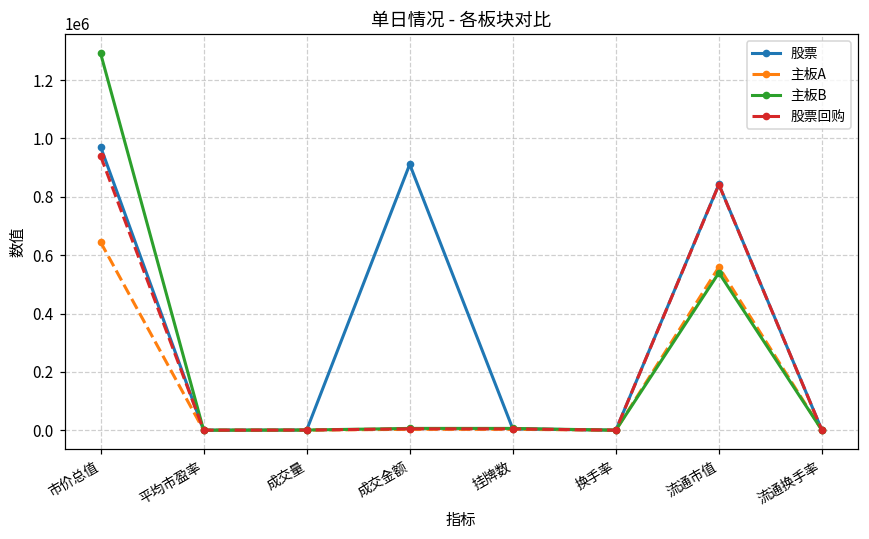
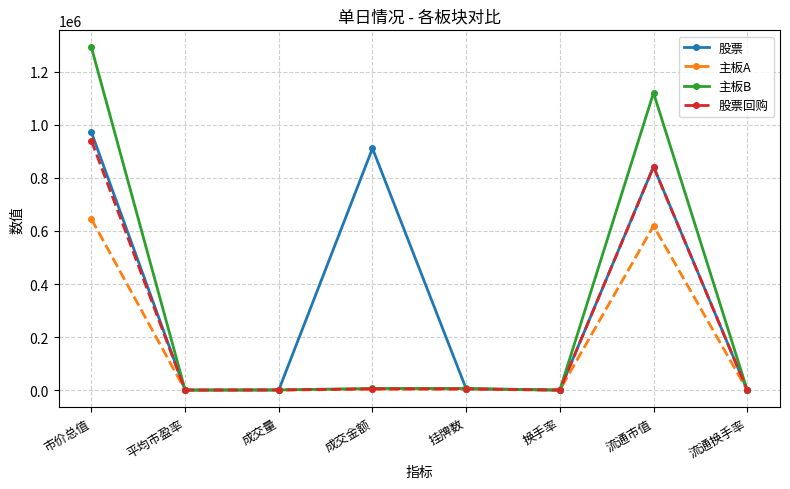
主板A, 流通市值: 560000 -> 620000
主板B, 流通市值: 540000 -> 1120000
